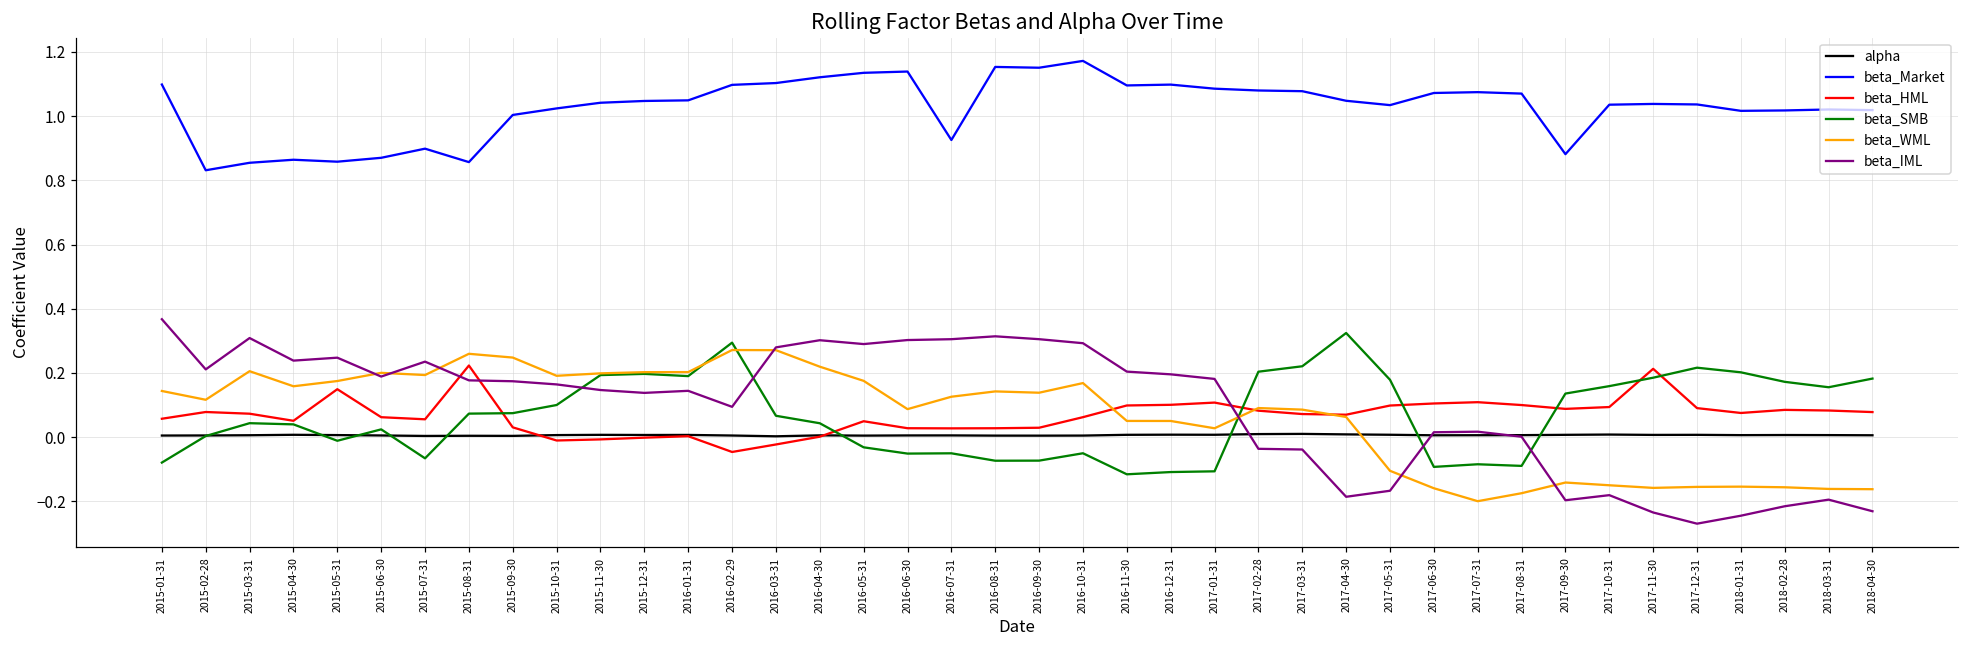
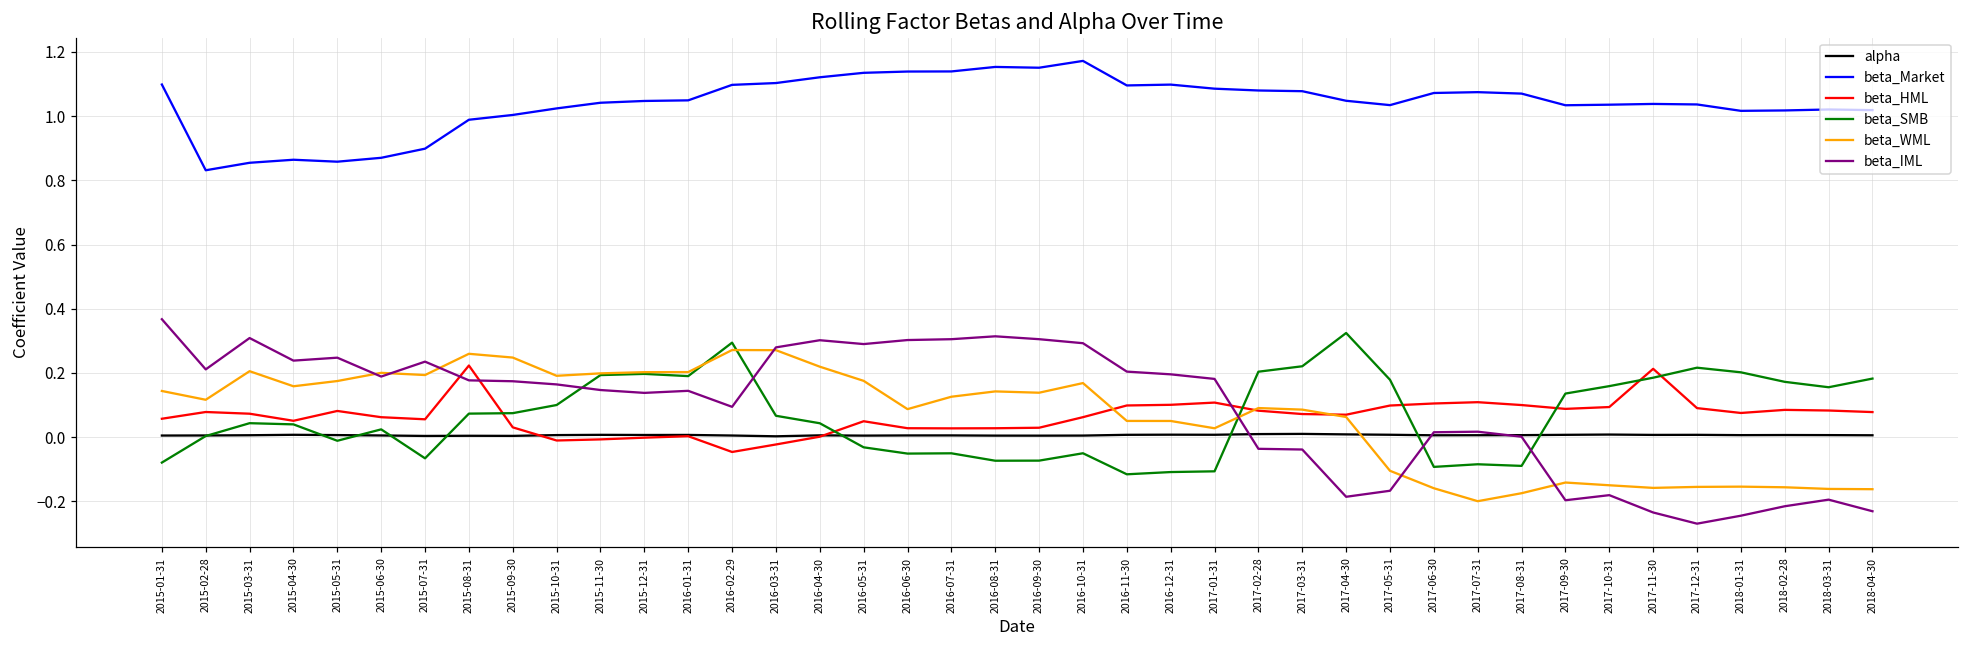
beta_HML, 2015-05-31: 0.15 -> 0.08
beta_Market, 2015-08-31: 0.86 -> 0.99
beta_Market, 2016-07-31: 0.93 -> 1.14
beta_Market, 2017-09-30: 0.88 -> 1.03
